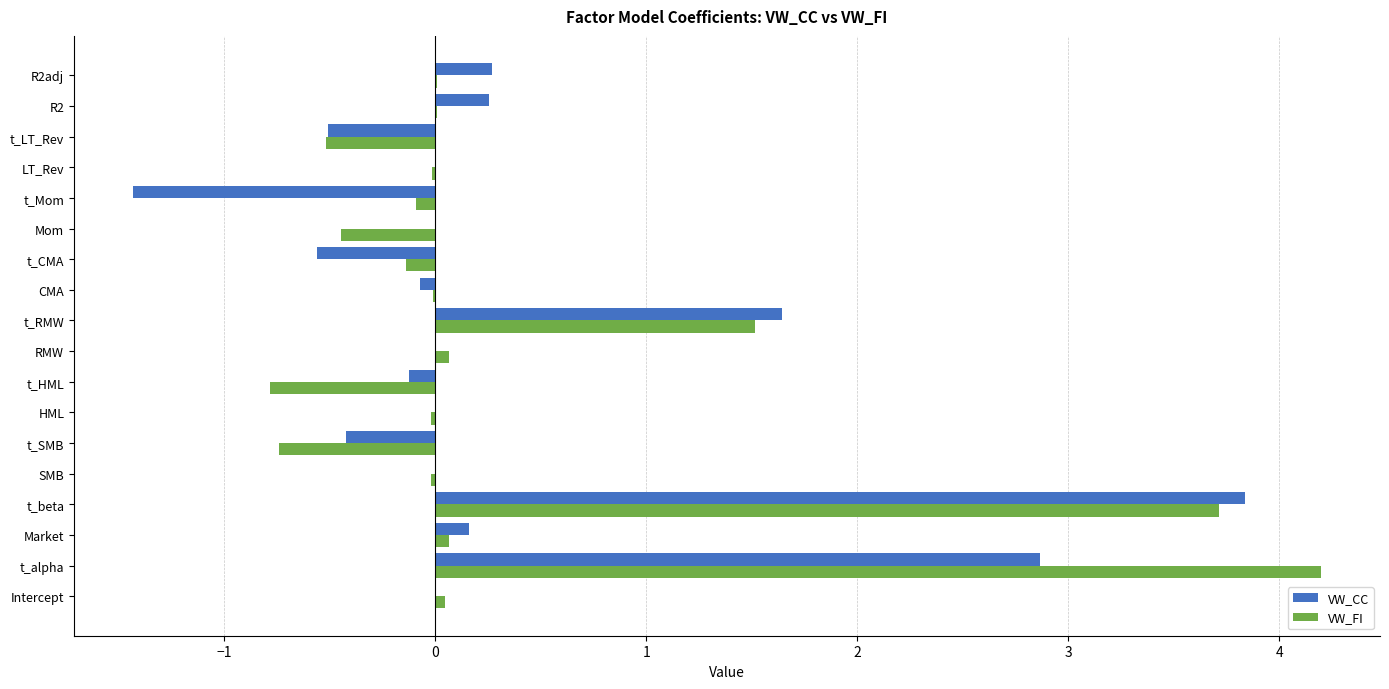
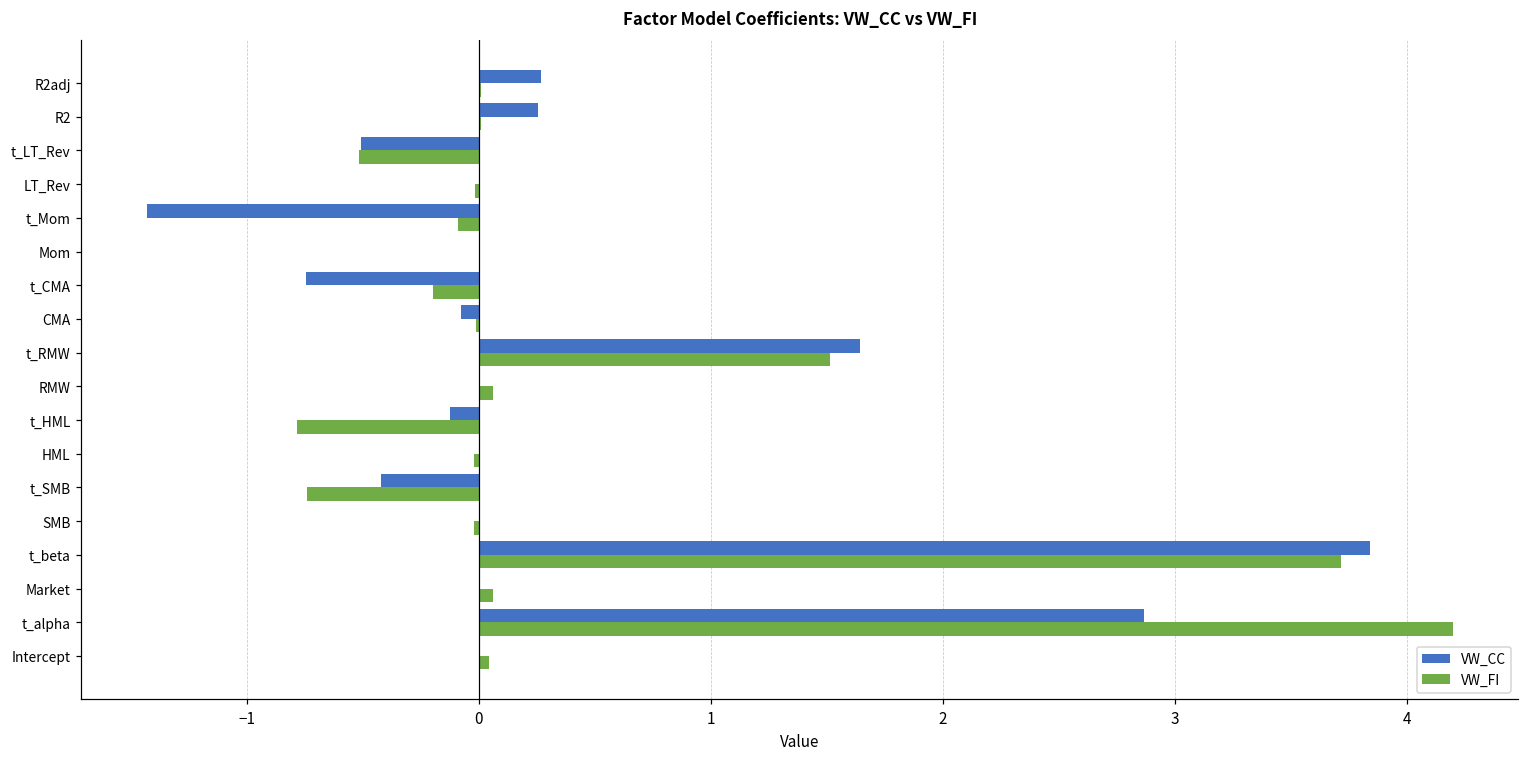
VW_FI, Mom: -0.45 -> 0.00
VW_CC, t_CMA: -0.56 -> -0.75
VW_FI, t_CMA: -0.14 -> -0.20
VW_CC, Market: 0.16 -> 0.00
